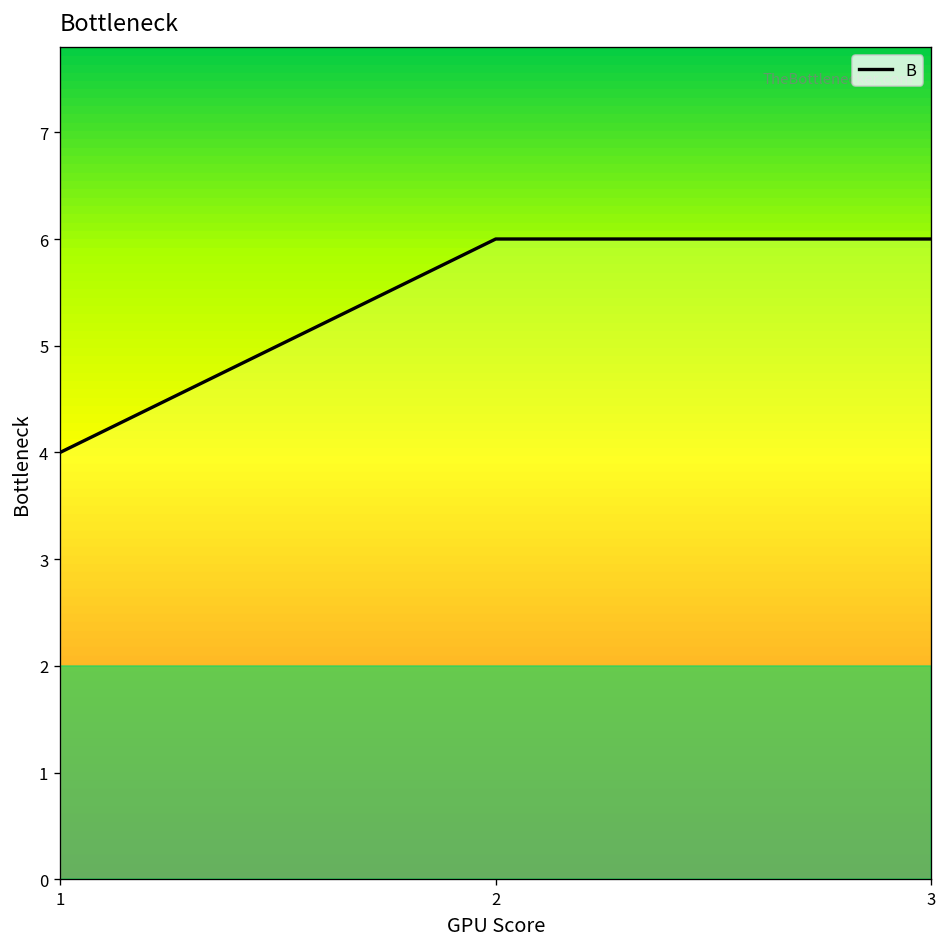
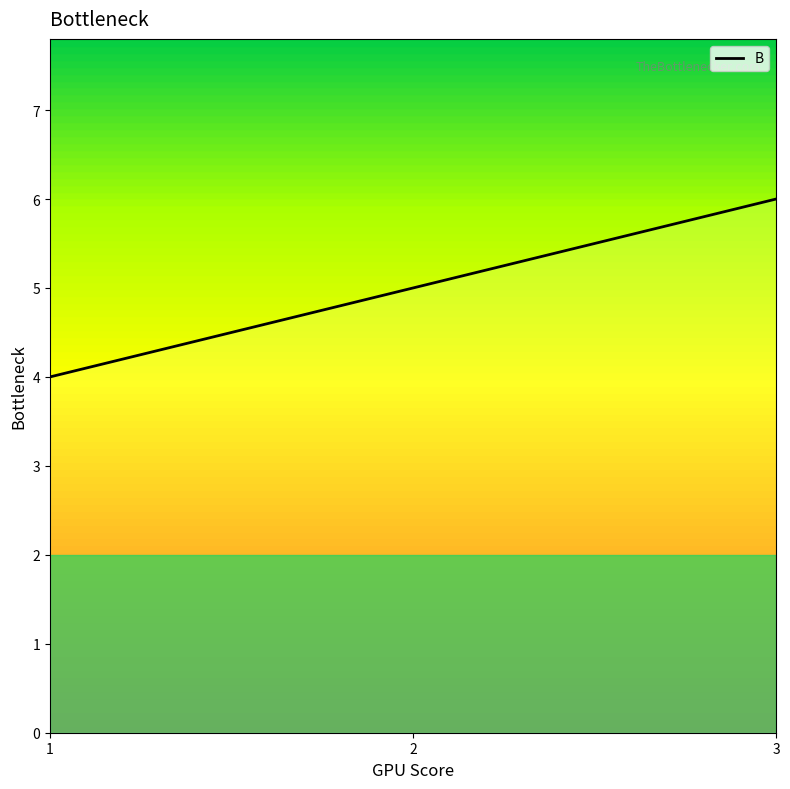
2: 6 -> 5
